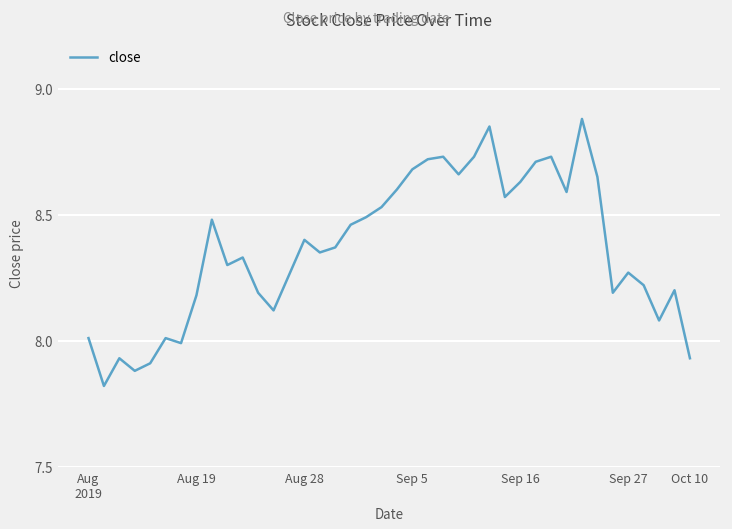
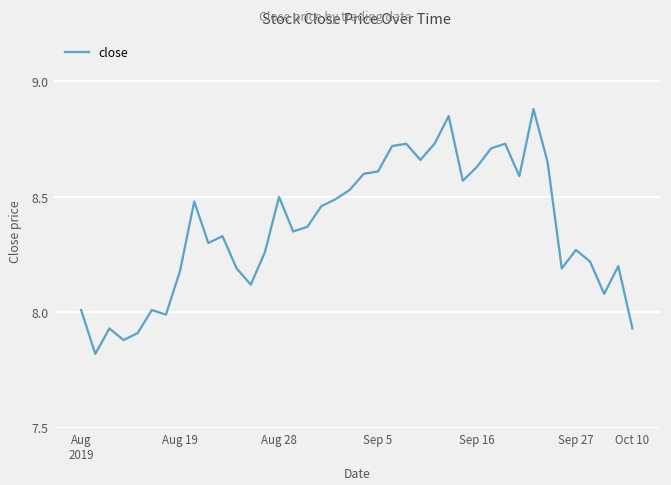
Aug 28: 8.4 -> 8.5
Sep 5: 8.68 -> 8.61
